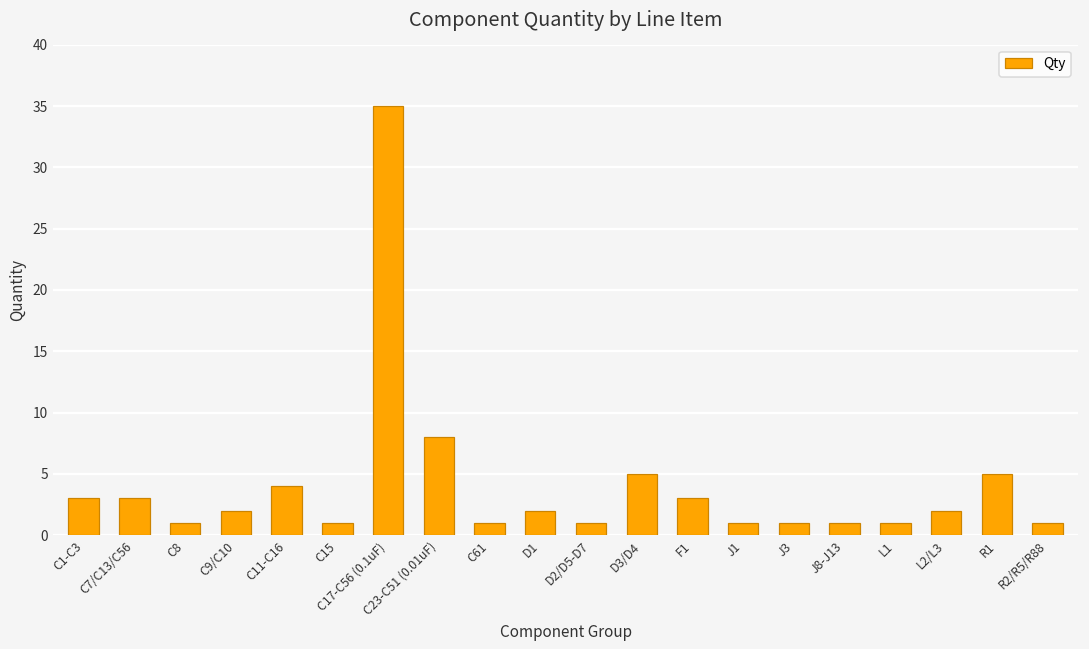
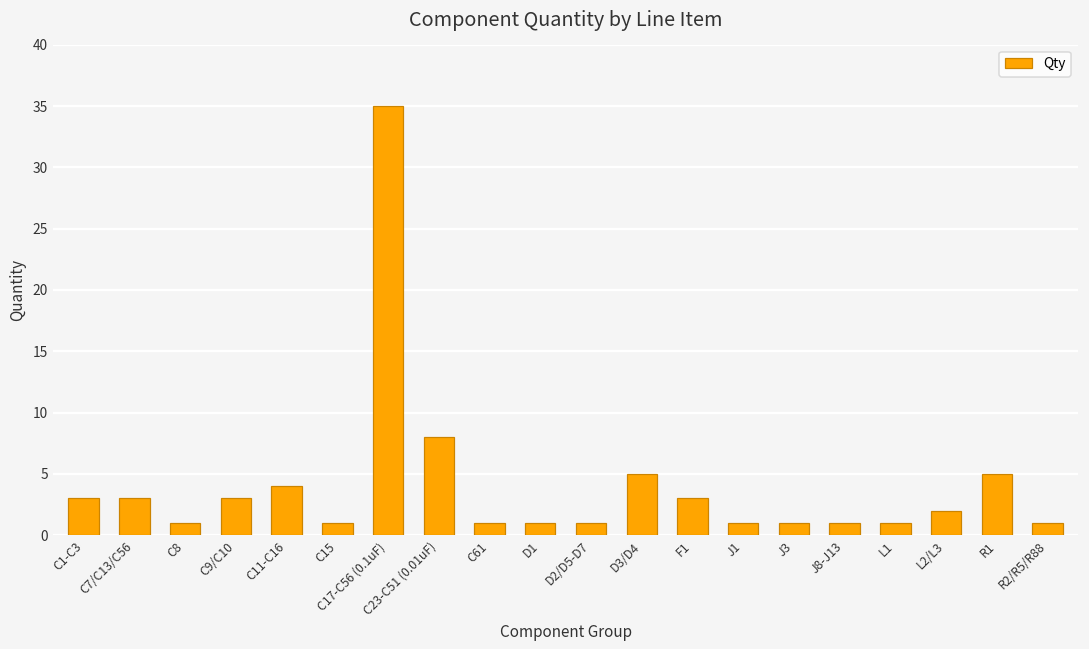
C9/C10: 2 -> 3
D1: 2 -> 1
